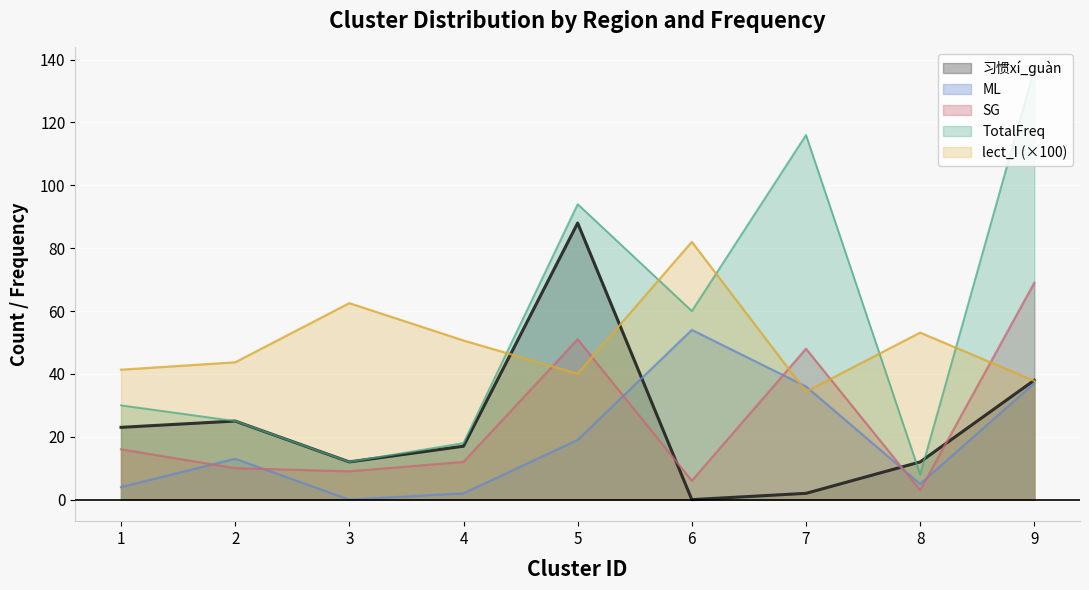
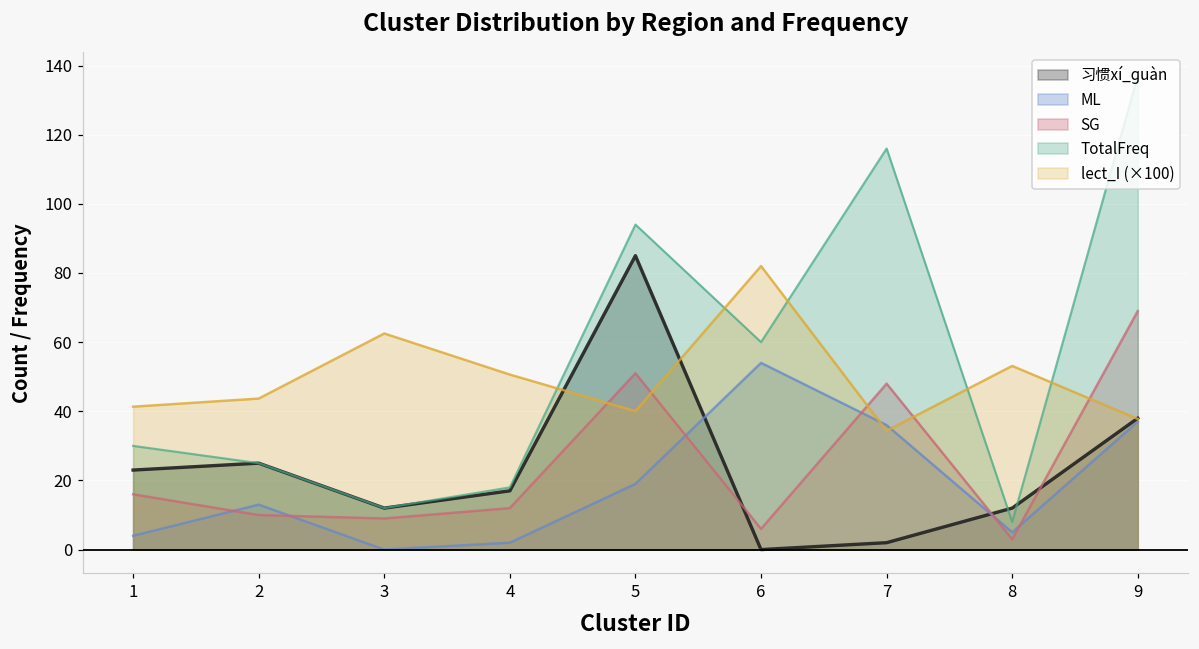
习惯xí_ɡuàn, 5: 88 -> 85
